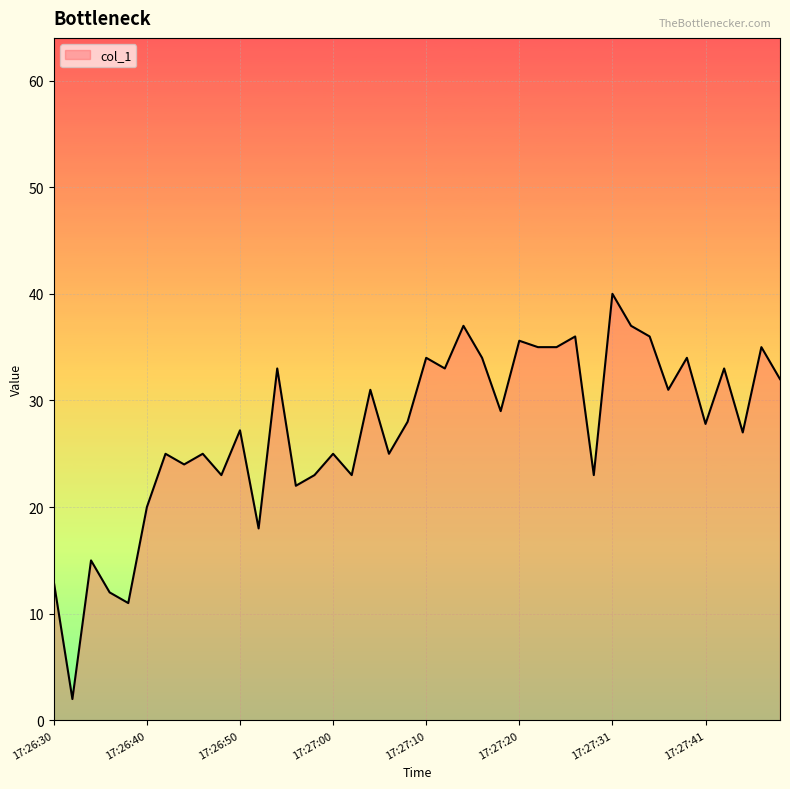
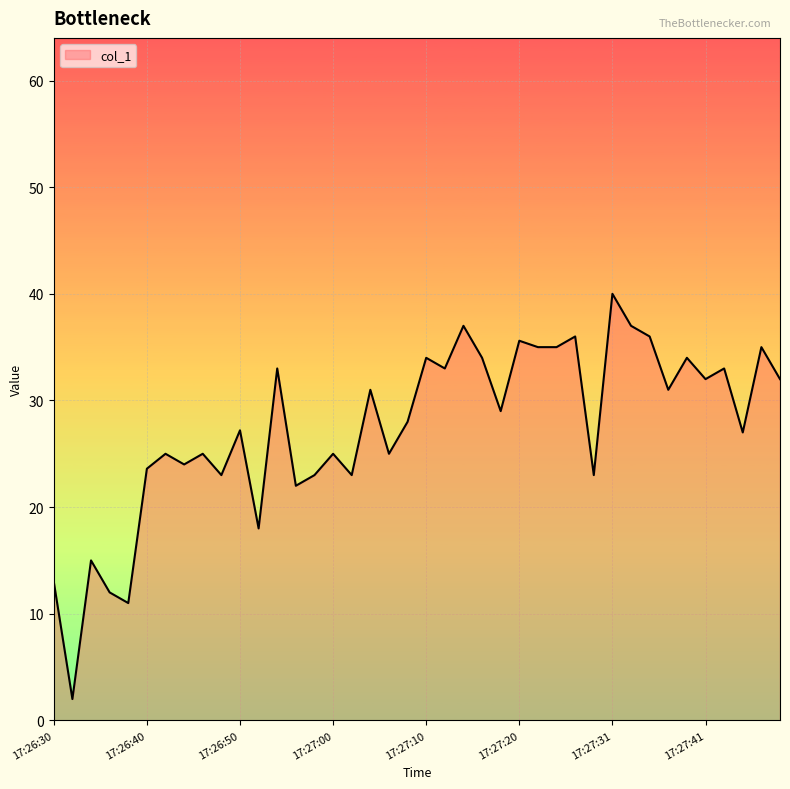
17:26:40: 20.0 -> 23.6
17:27:41: 27.8 -> 32.0
